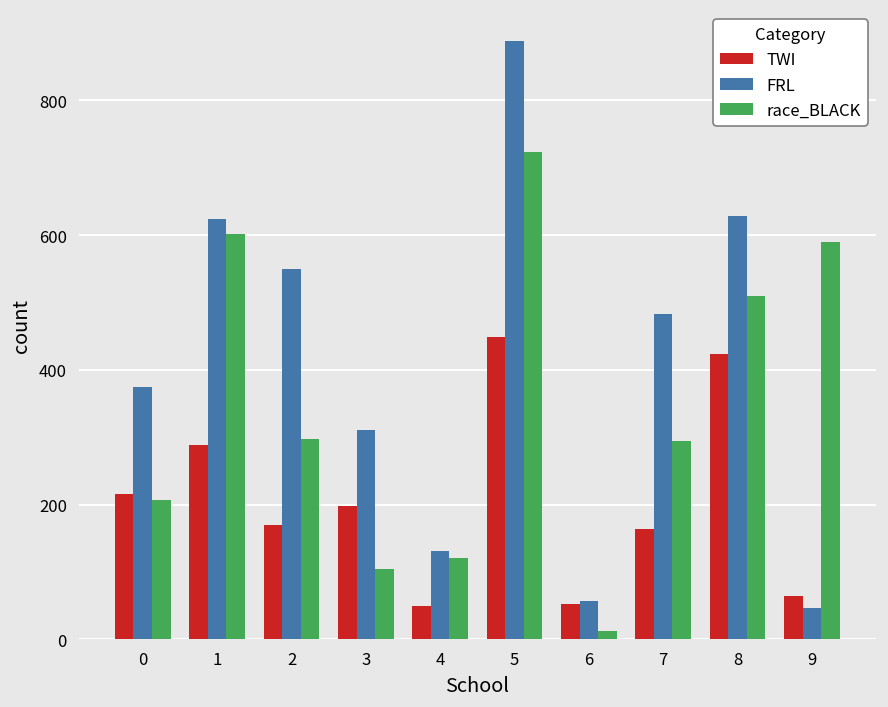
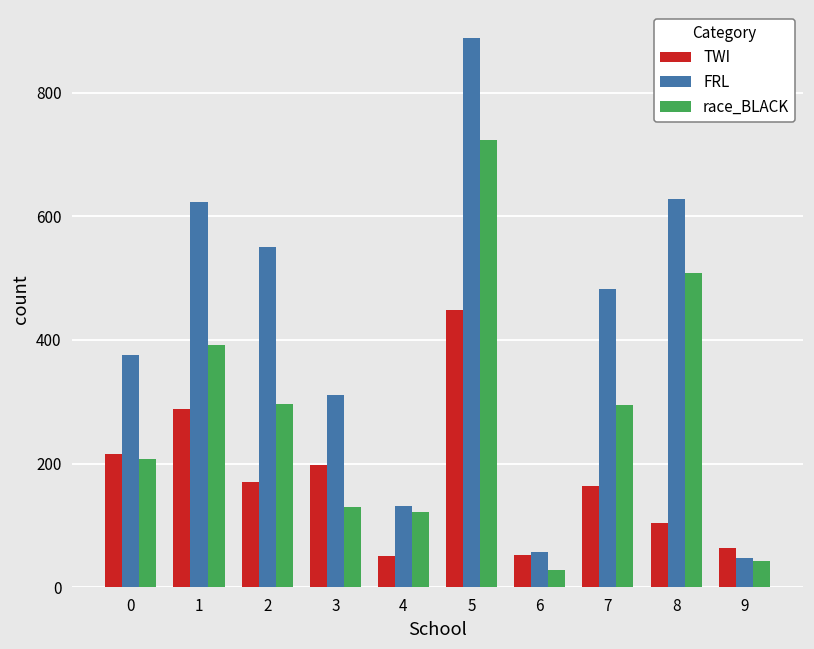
race_BLACK, 1: 600 -> 390
race_BLACK, 3: 100 -> 130
race_BLACK, 6: 10 -> 30
TWI, 8: 420 -> 100
race_BLACK, 9: 590 -> 40
